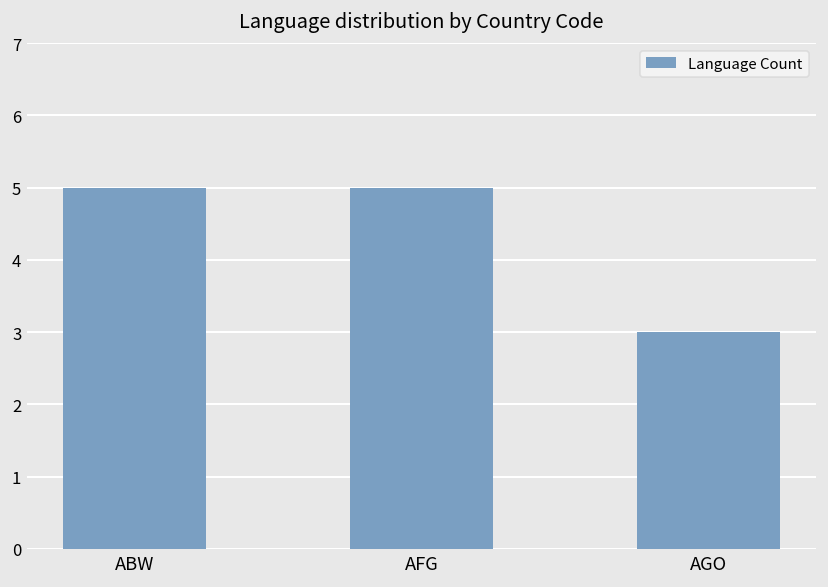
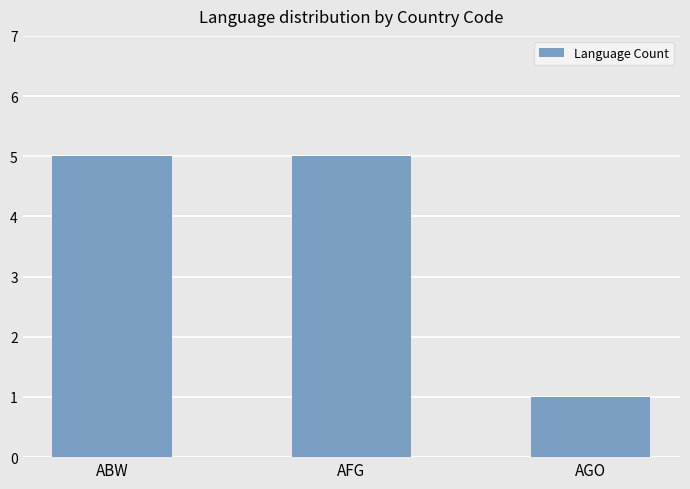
AGO: 3 -> 1
